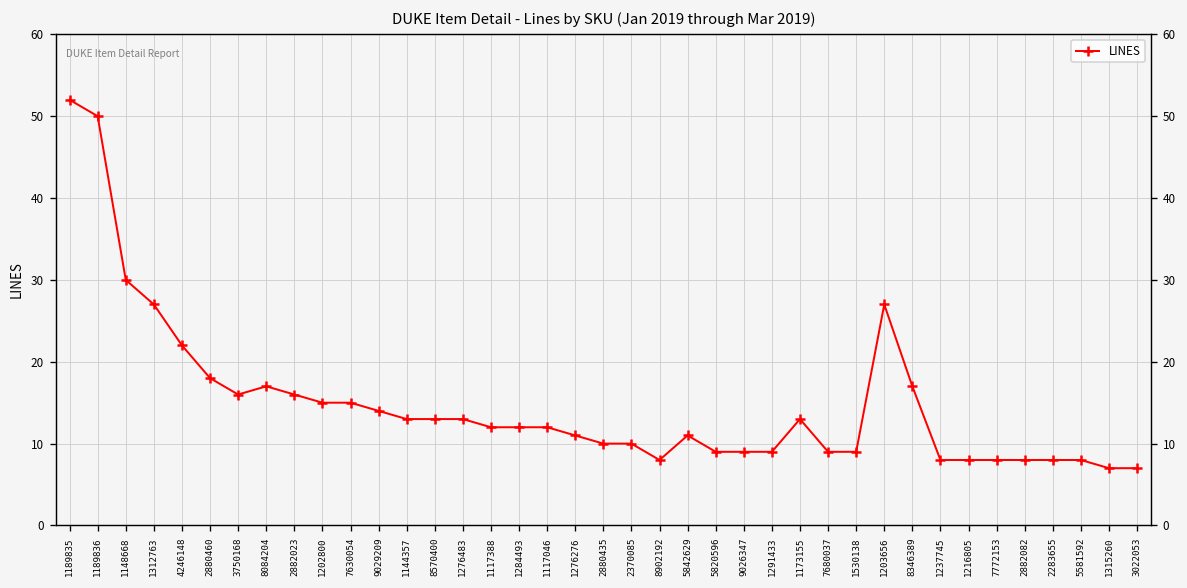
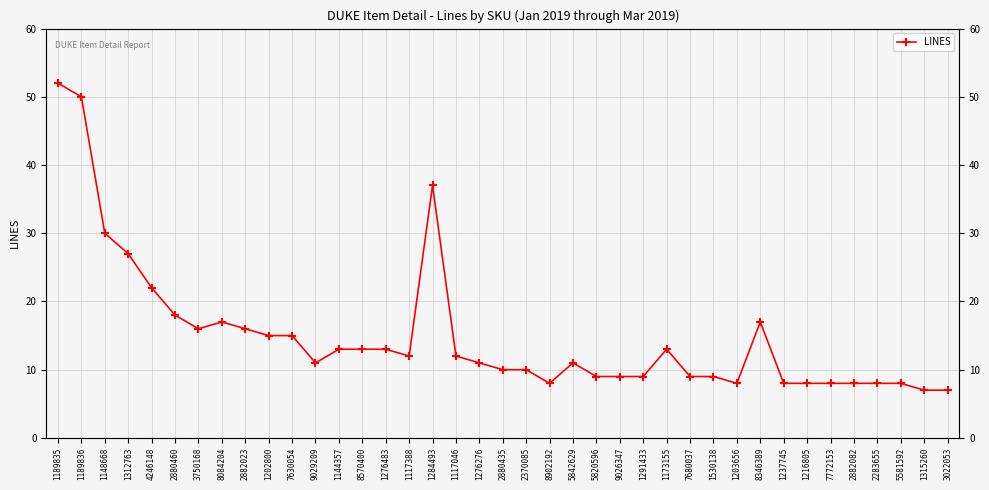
9029209: 14 -> 11
1284493: 12 -> 37
1203656: 27 -> 8
